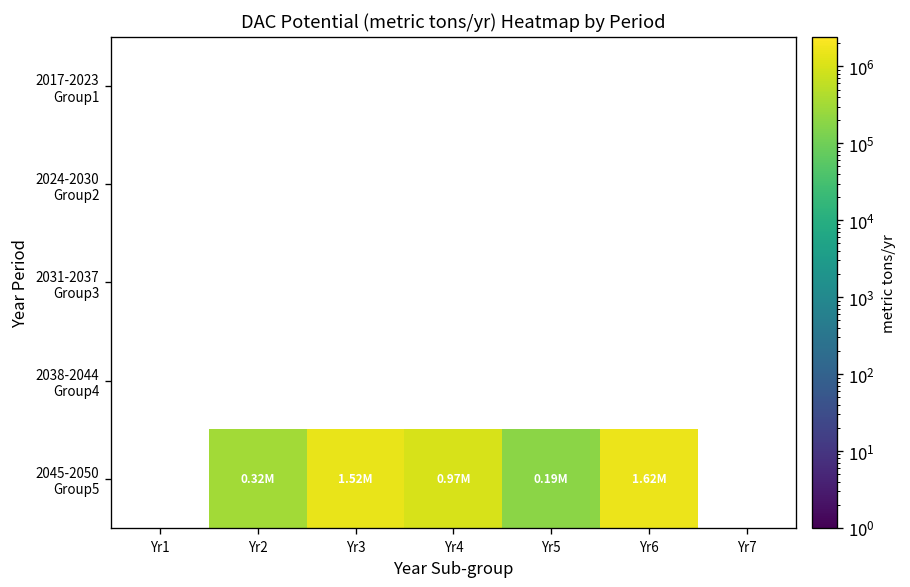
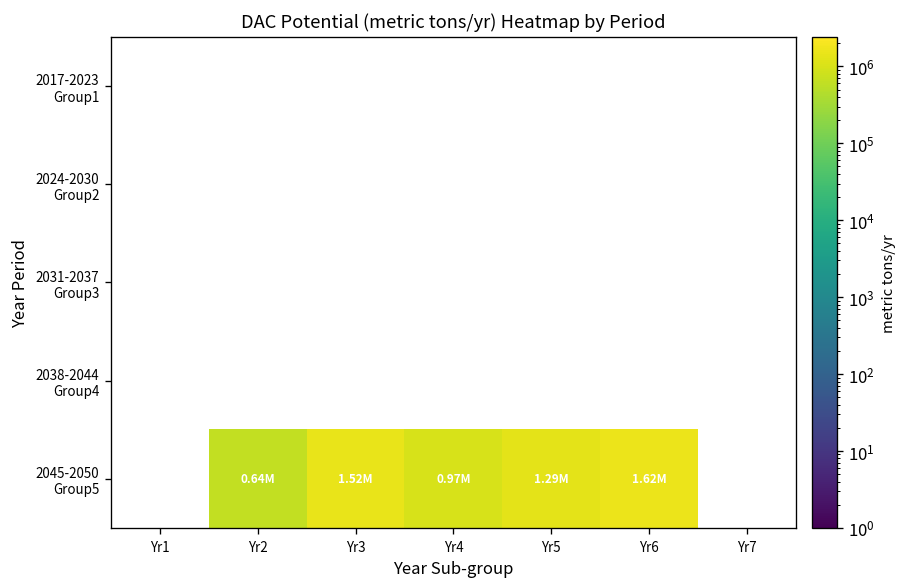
2045-2050 Group5, Yr2: 0.32M -> 0.64M
2045-2050 Group5, Yr5: 0.19M -> 1.29M
